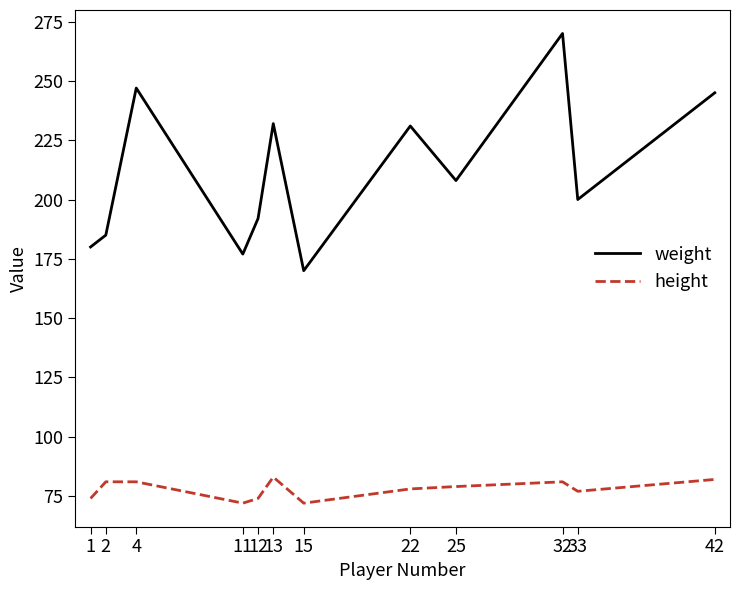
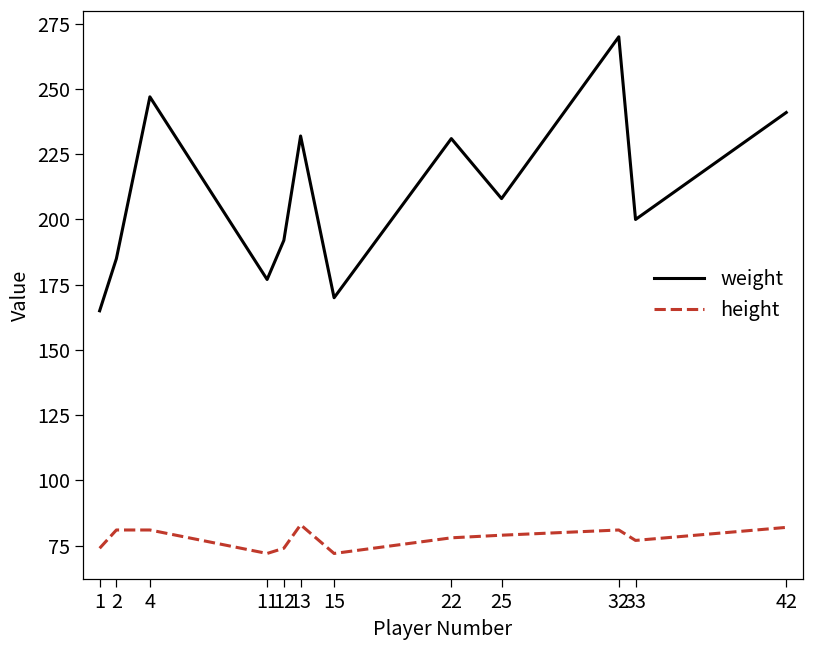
weight, 1: 180 -> 165
weight, 42: 245 -> 241
